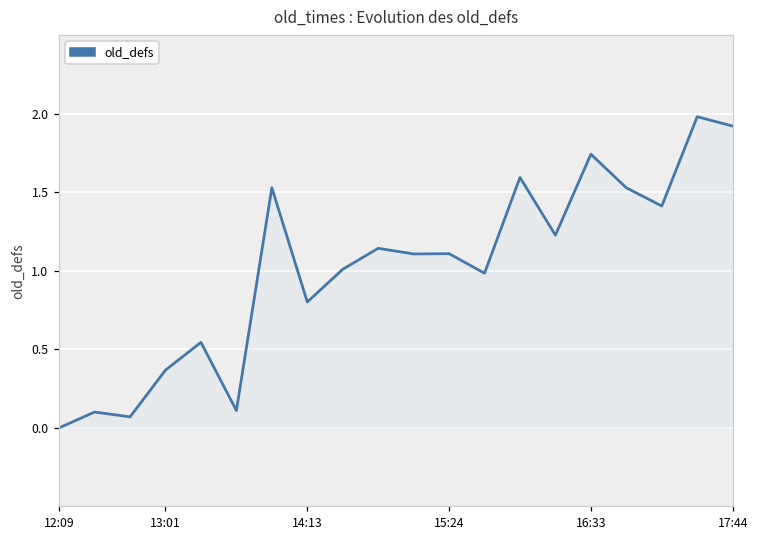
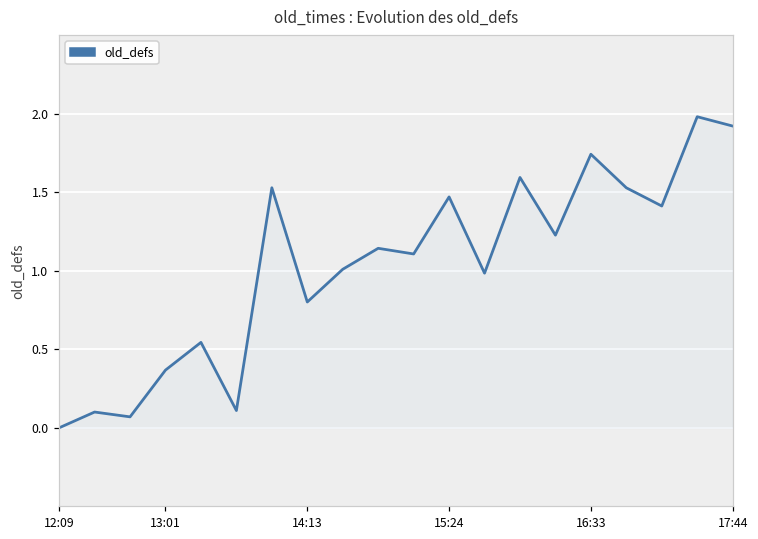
old_defs, 15:24: 1.11 -> 1.47
